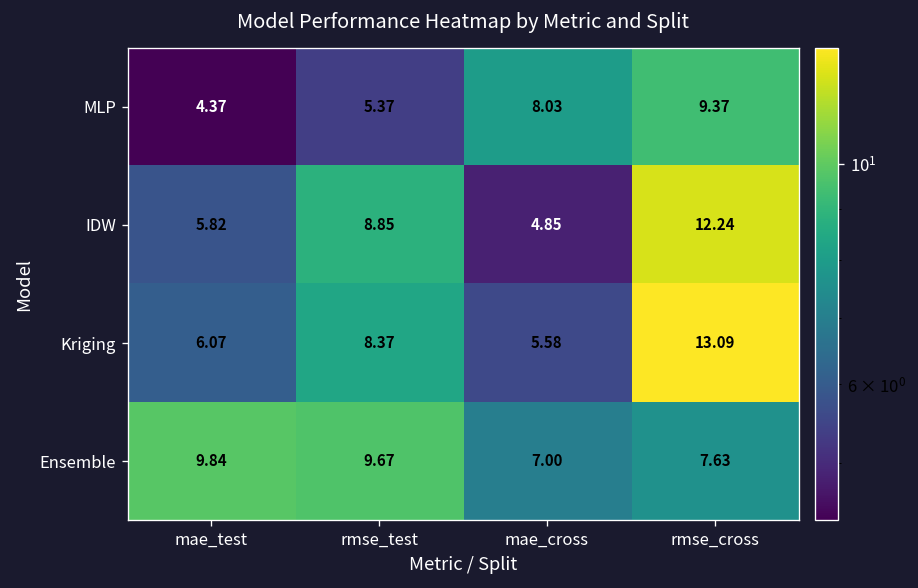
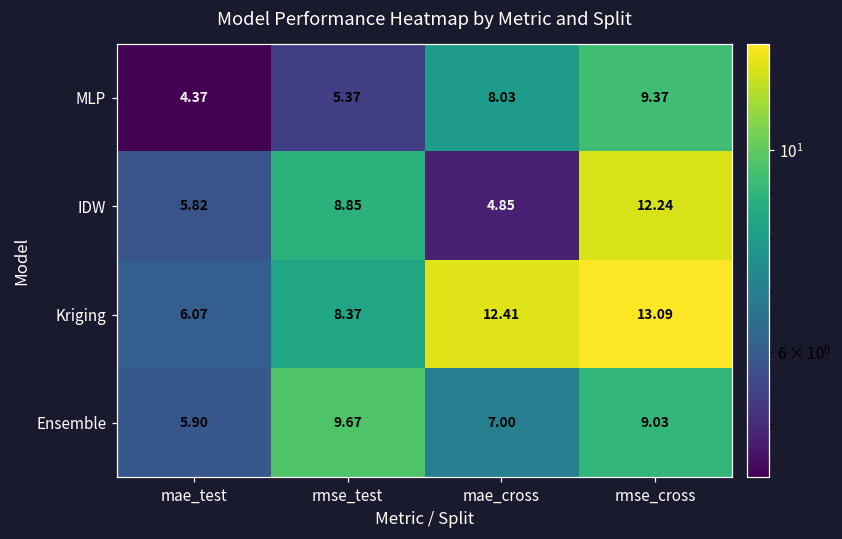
Kriging, mae_cross: 5.58 -> 12.41
Ensemble, mae_test: 9.84 -> 5.90
Ensemble, rmse_cross: 7.63 -> 9.03
